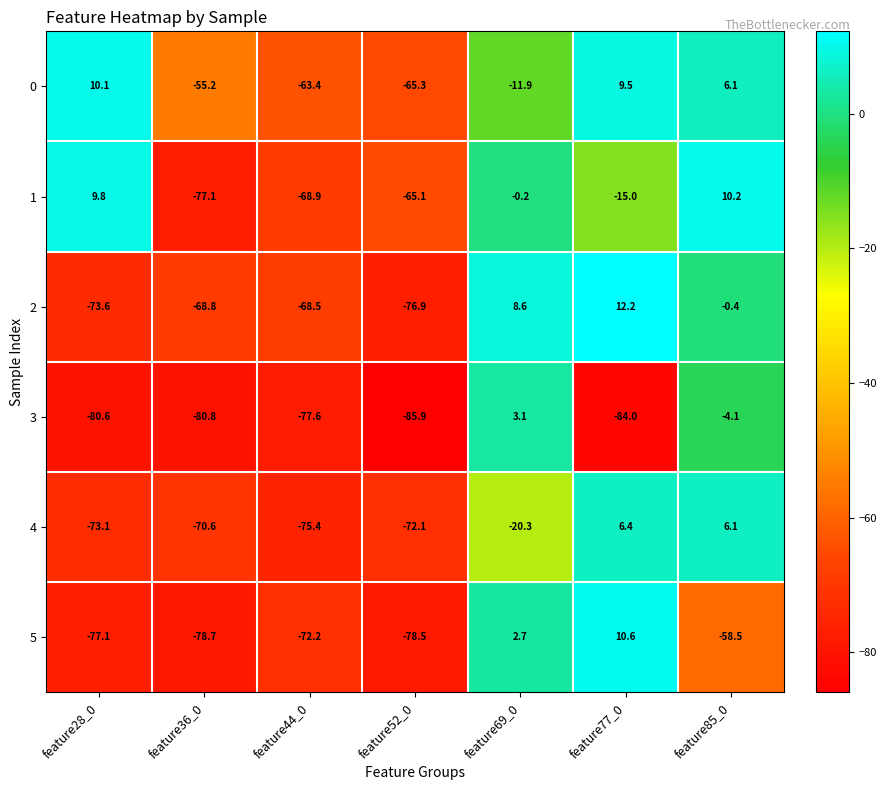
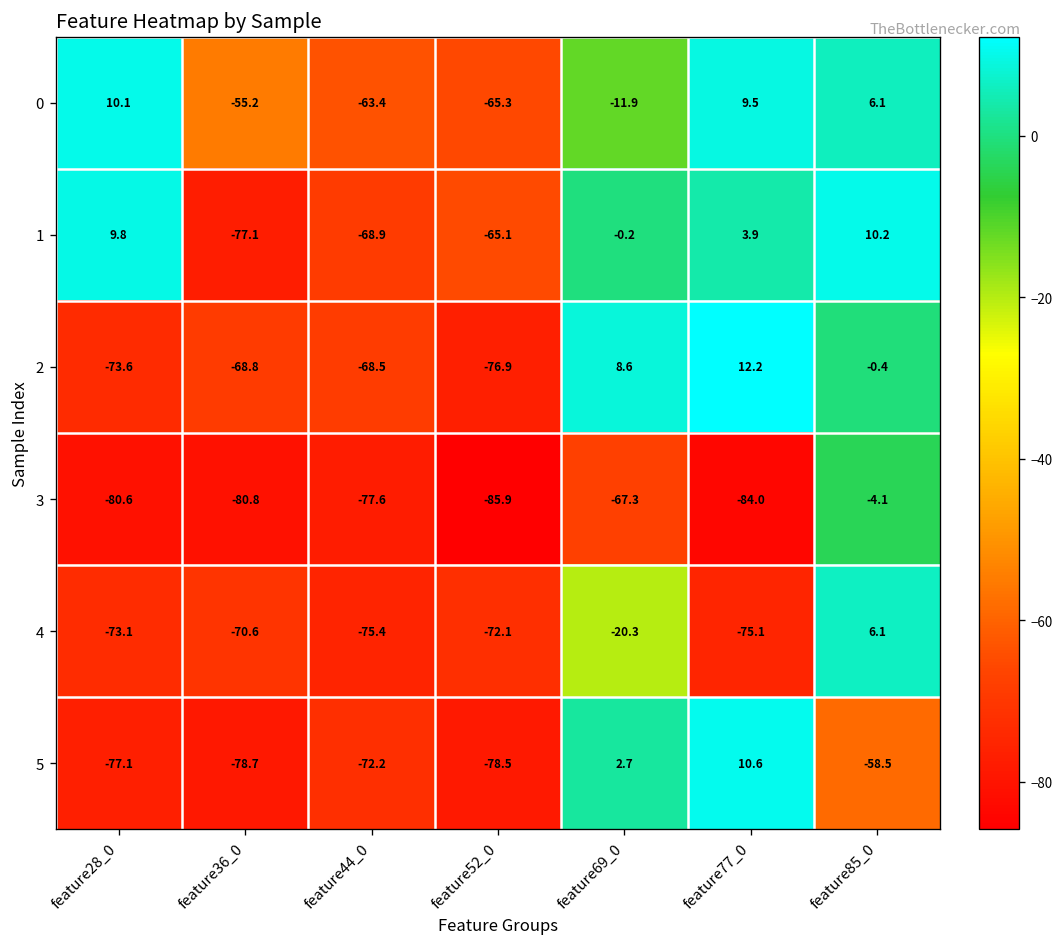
1, feature77_0: -15.0 -> 3.9
3, feature69_0: 3.1 -> -67.3
4, feature77_0: 6.4 -> -75.1
